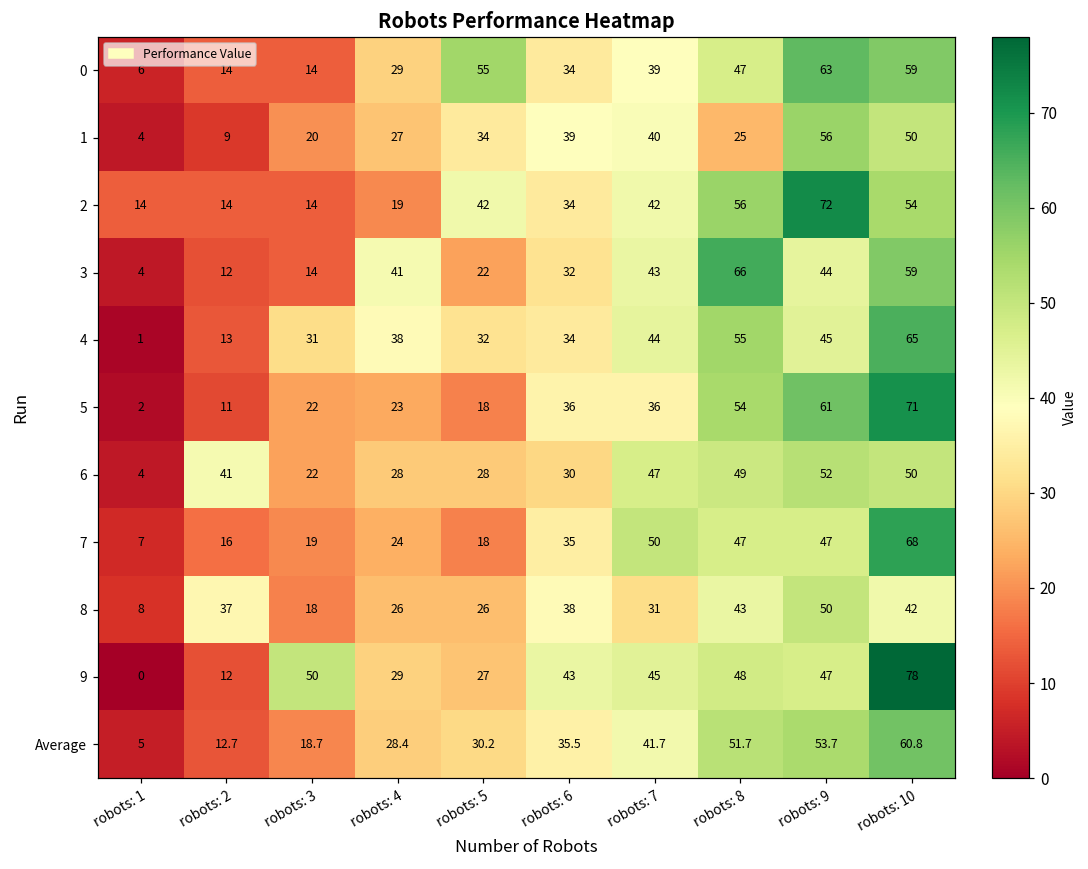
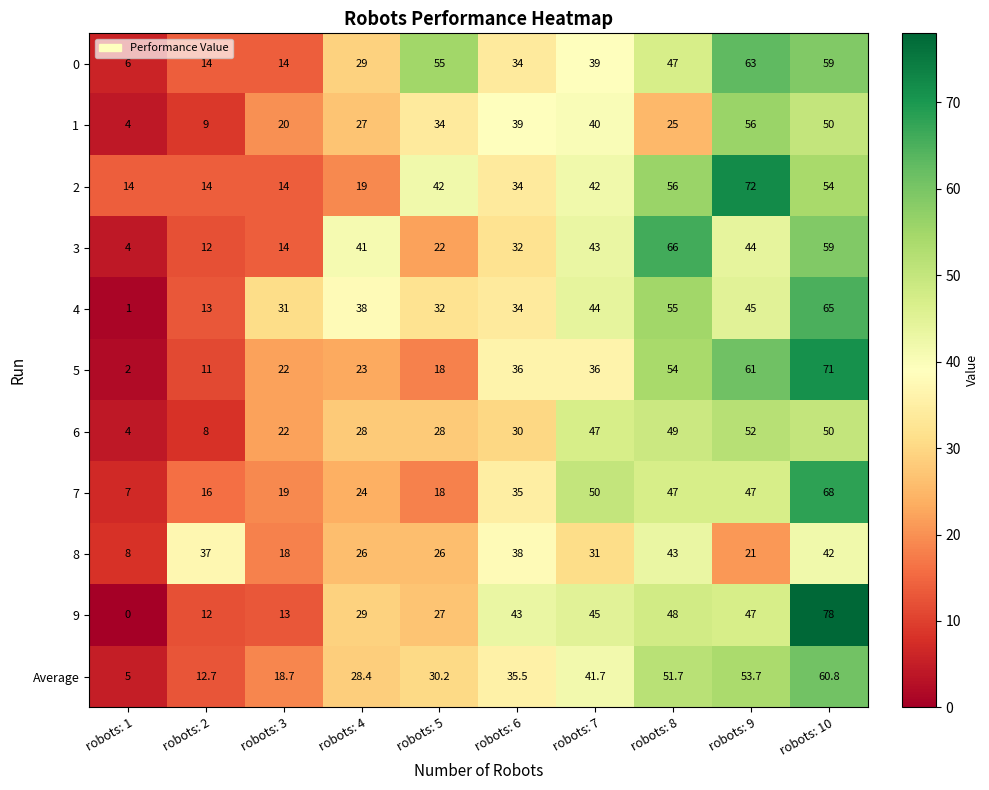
6, robots: 2: 41 -> 8
8, robots: 9: 50 -> 21
9, robots: 3: 50 -> 13
